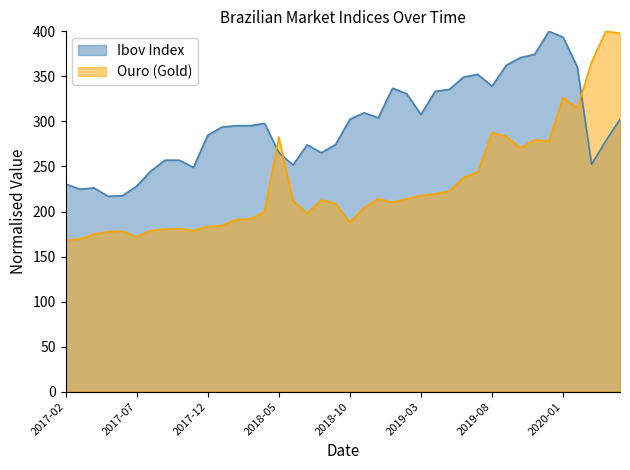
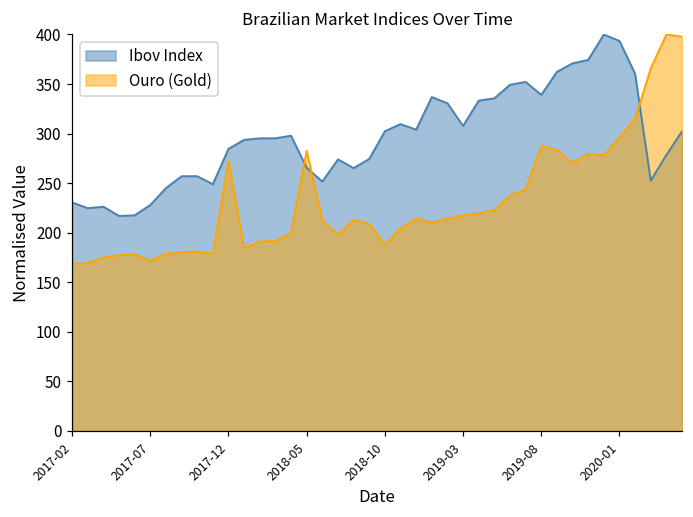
Ouro (Gold), 2017-12: 180 -> 270
Ouro (Gold), 2020-01: 330 -> 300
